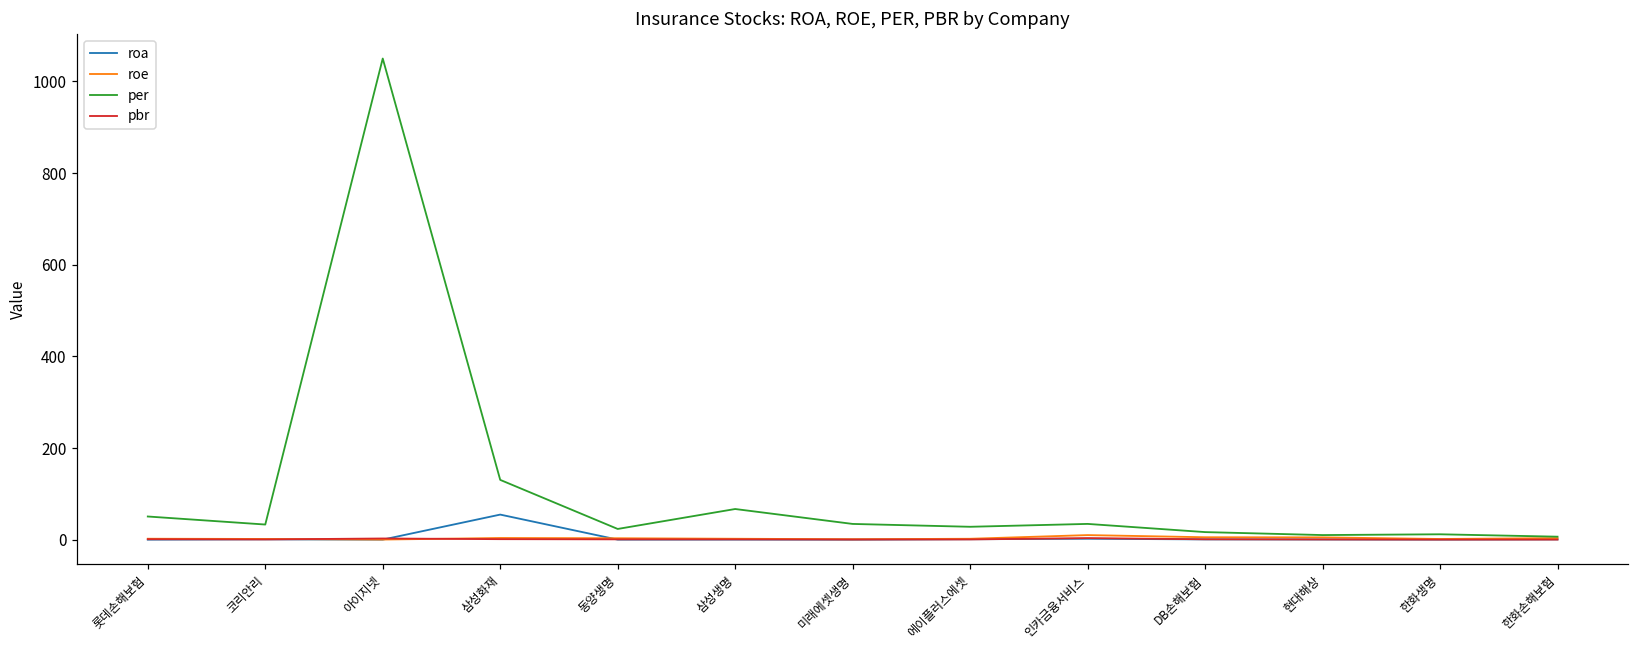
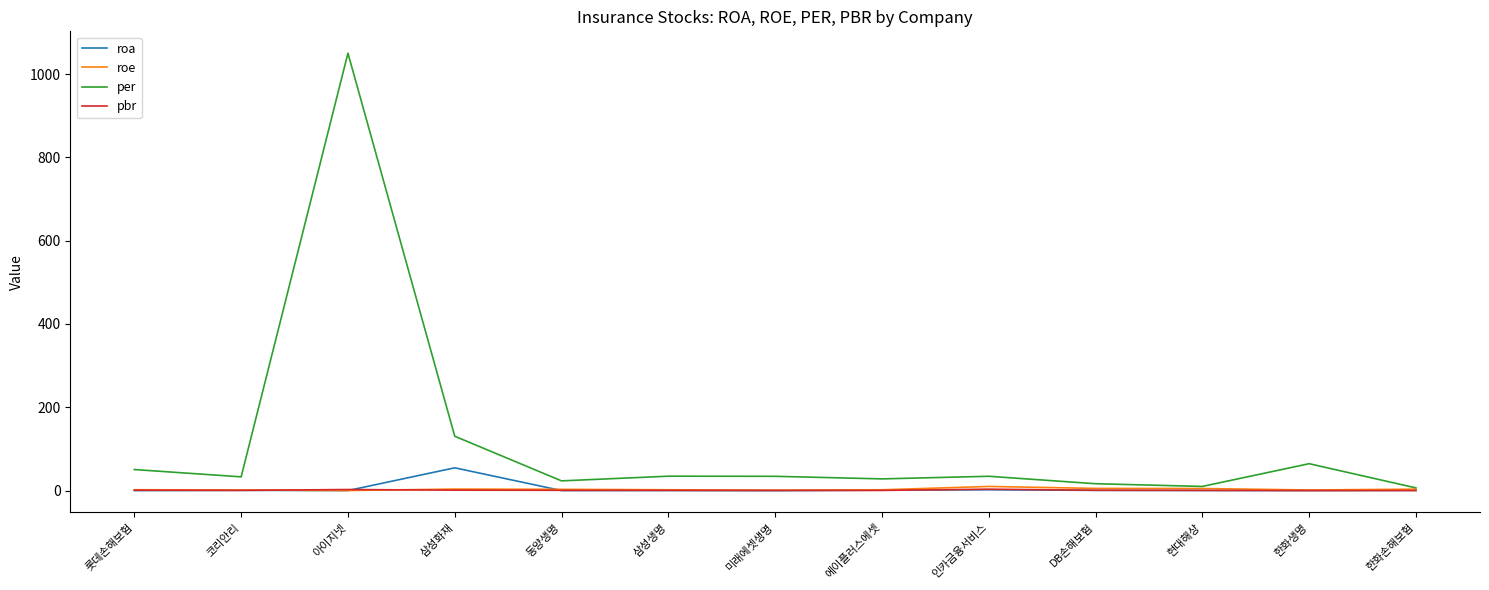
per, 삼성생명: 70 -> 30
per, 한화생명: 10 -> 60
